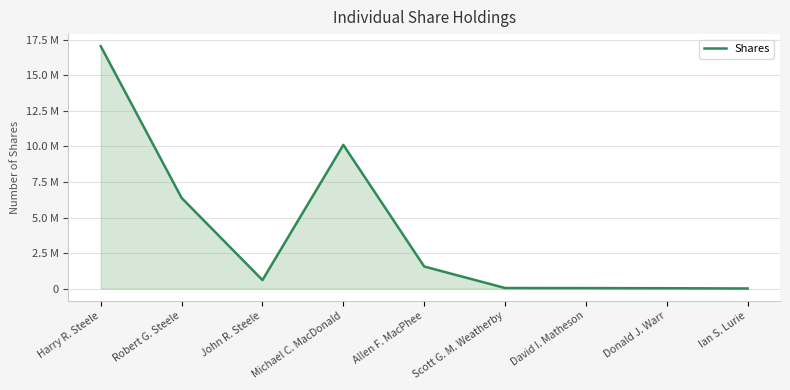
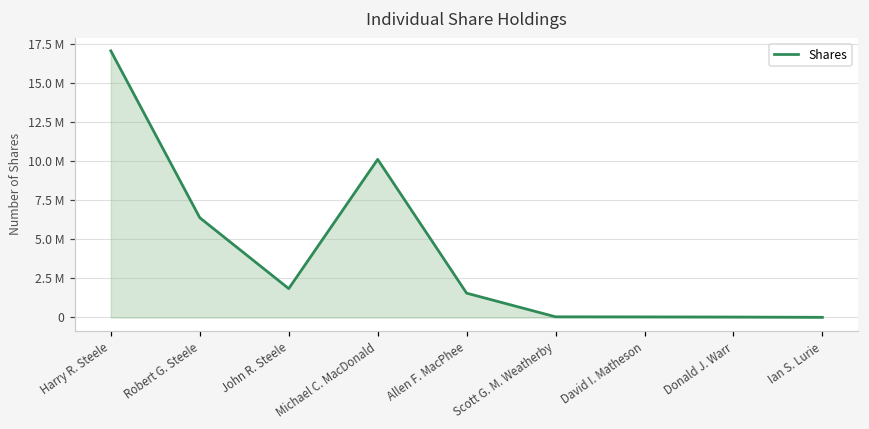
John R. Steele: 600000 -> 1800000
